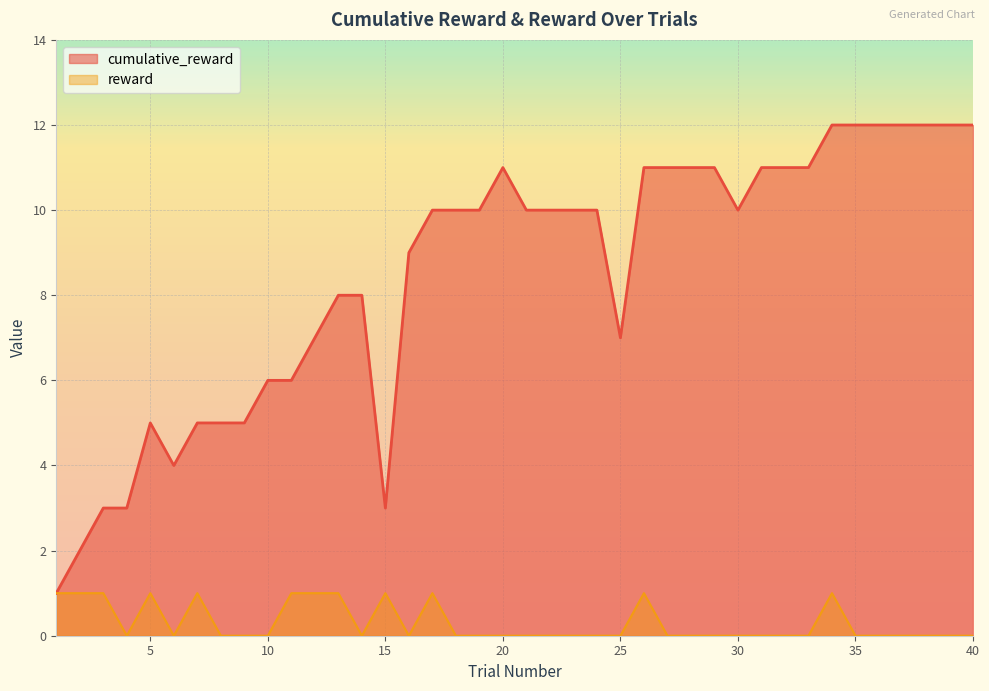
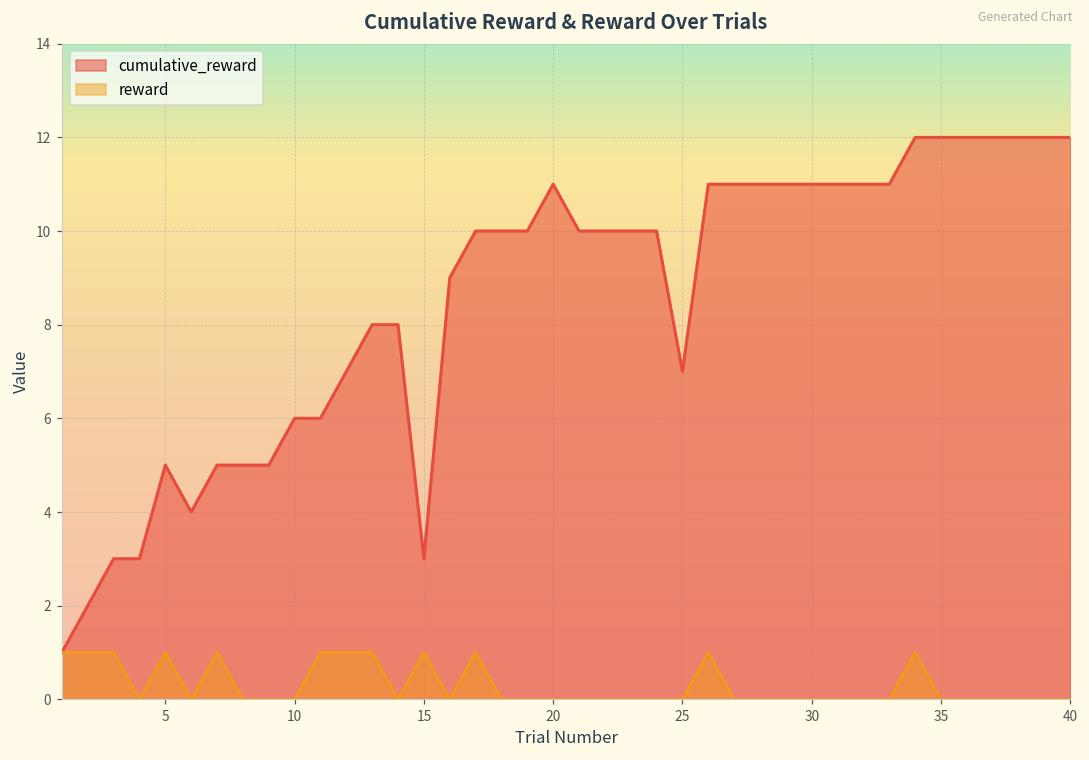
cumulative_reward, 30: 10 -> 11
